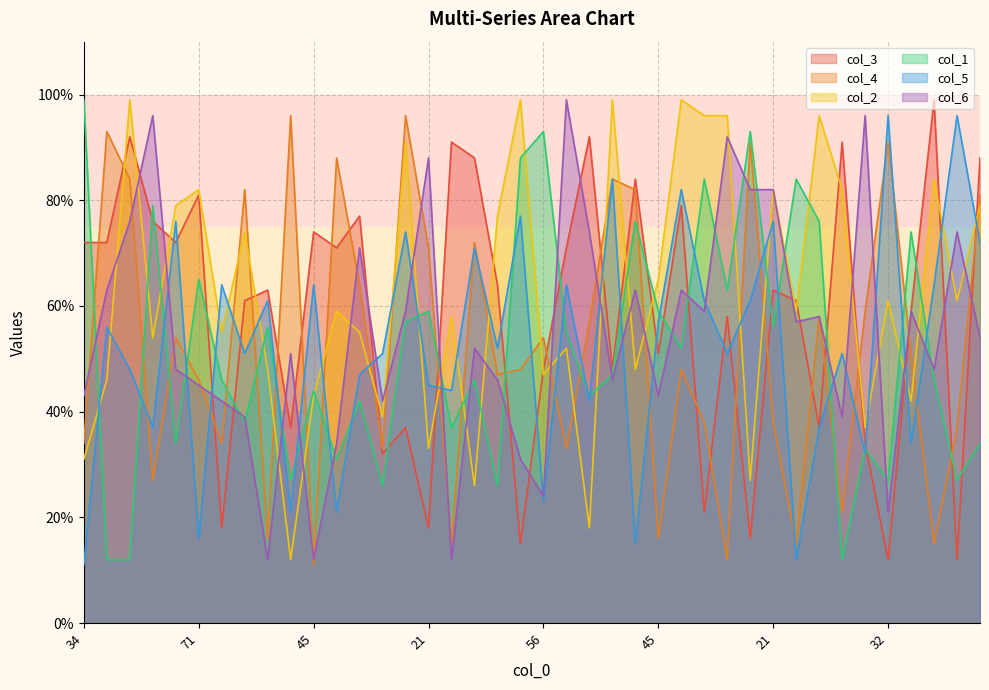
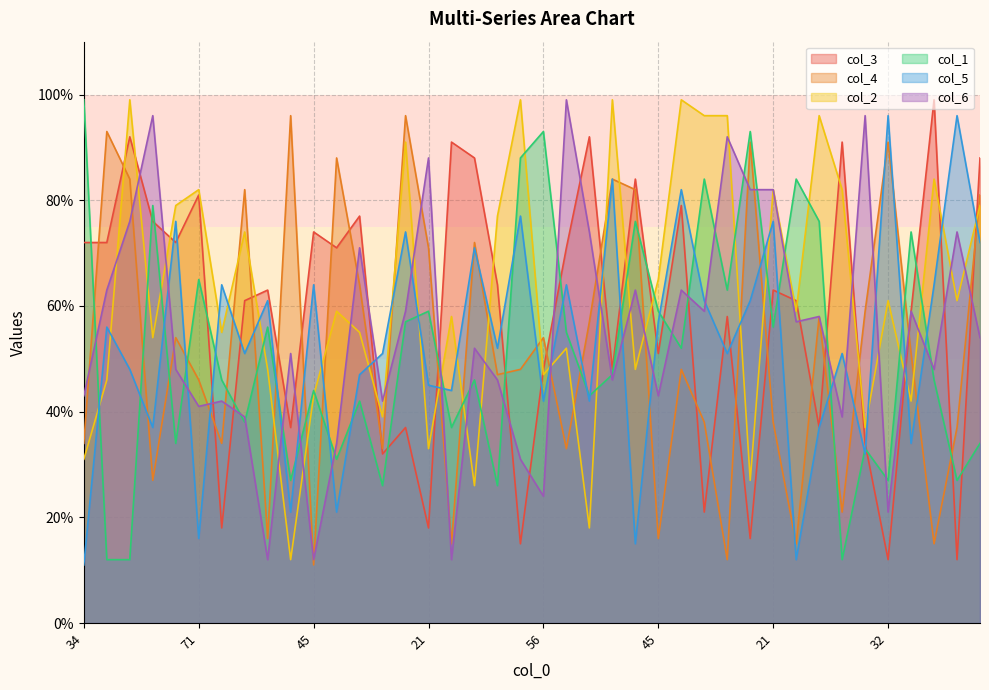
col_6, 71: 45% -> 41%
col_5, 56: 23% -> 42%
